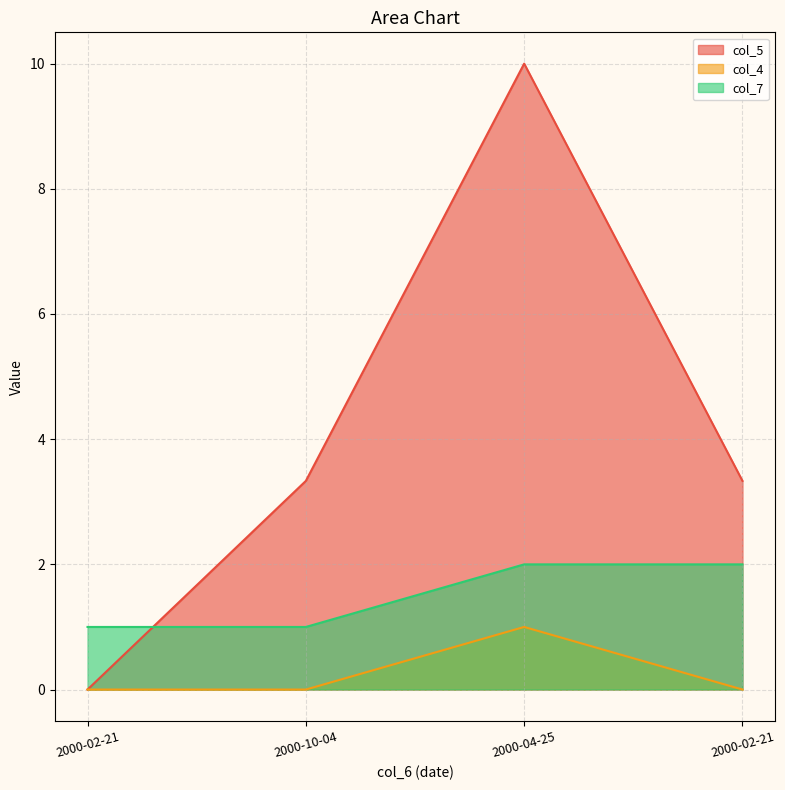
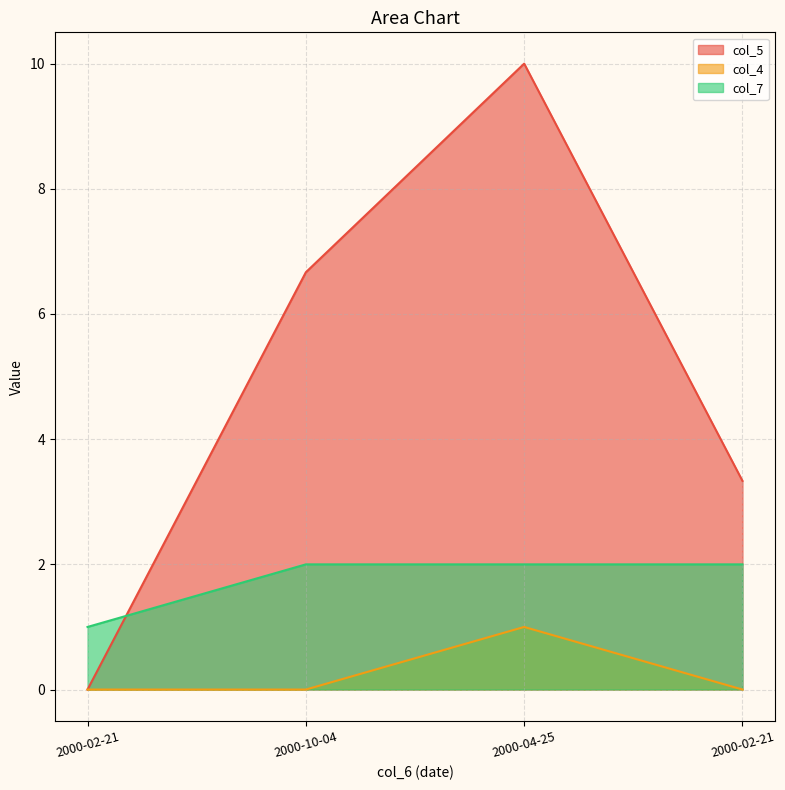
col_5, 2000-10-04: 3.3 -> 6.7
col_7, 2000-10-04: 1 -> 2
